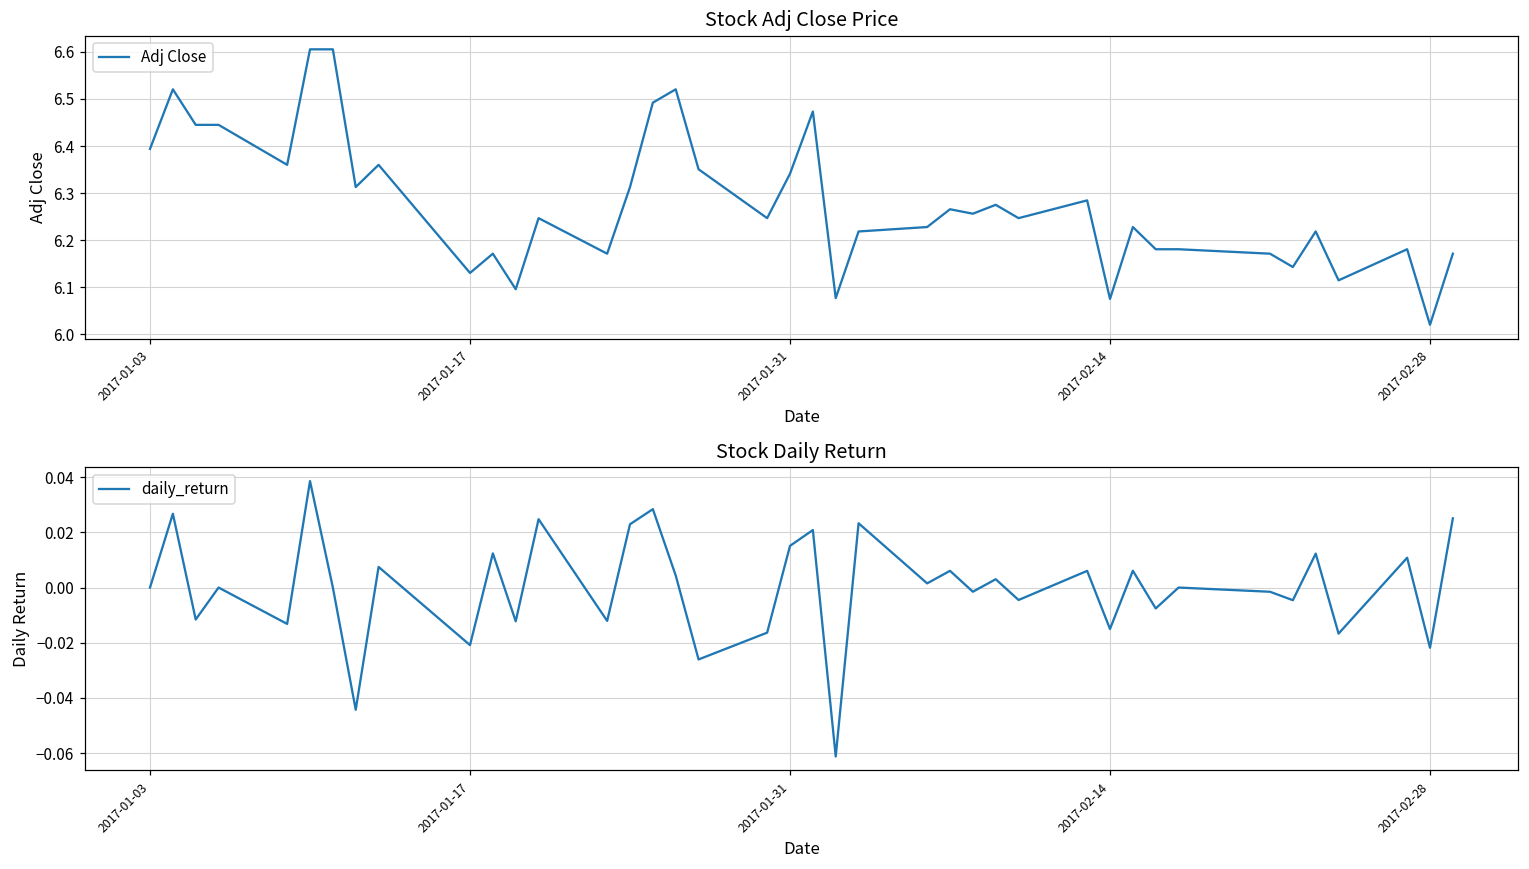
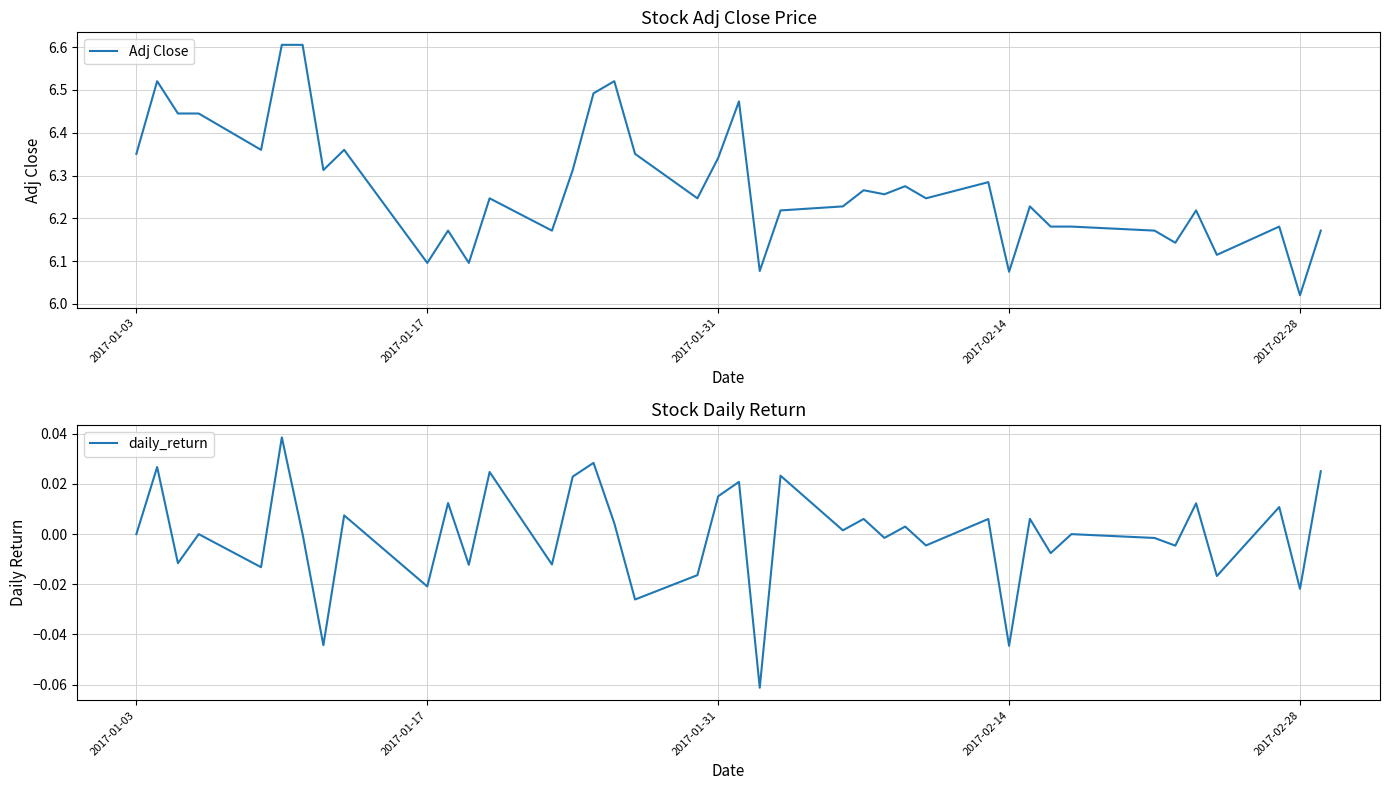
Stock Adj Close Price, 2017-01-03: 6.39 -> 6.35
Stock Adj Close Price, 2017-01-17: 6.13 -> 6.10
Stock Daily Return, 2017-02-14: -0.015 -> -0.045
